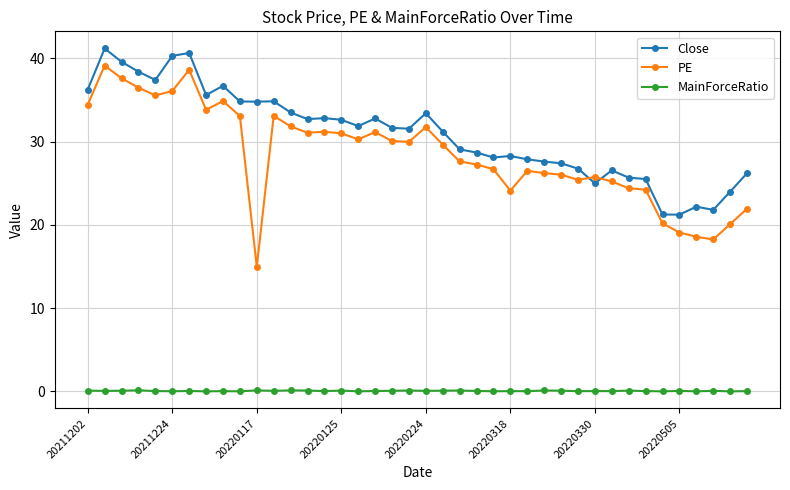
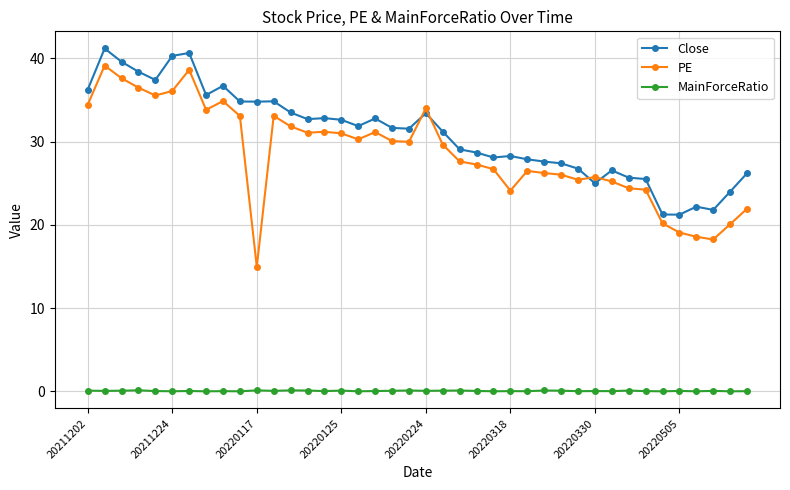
PE, 20220224: 32 -> 34
